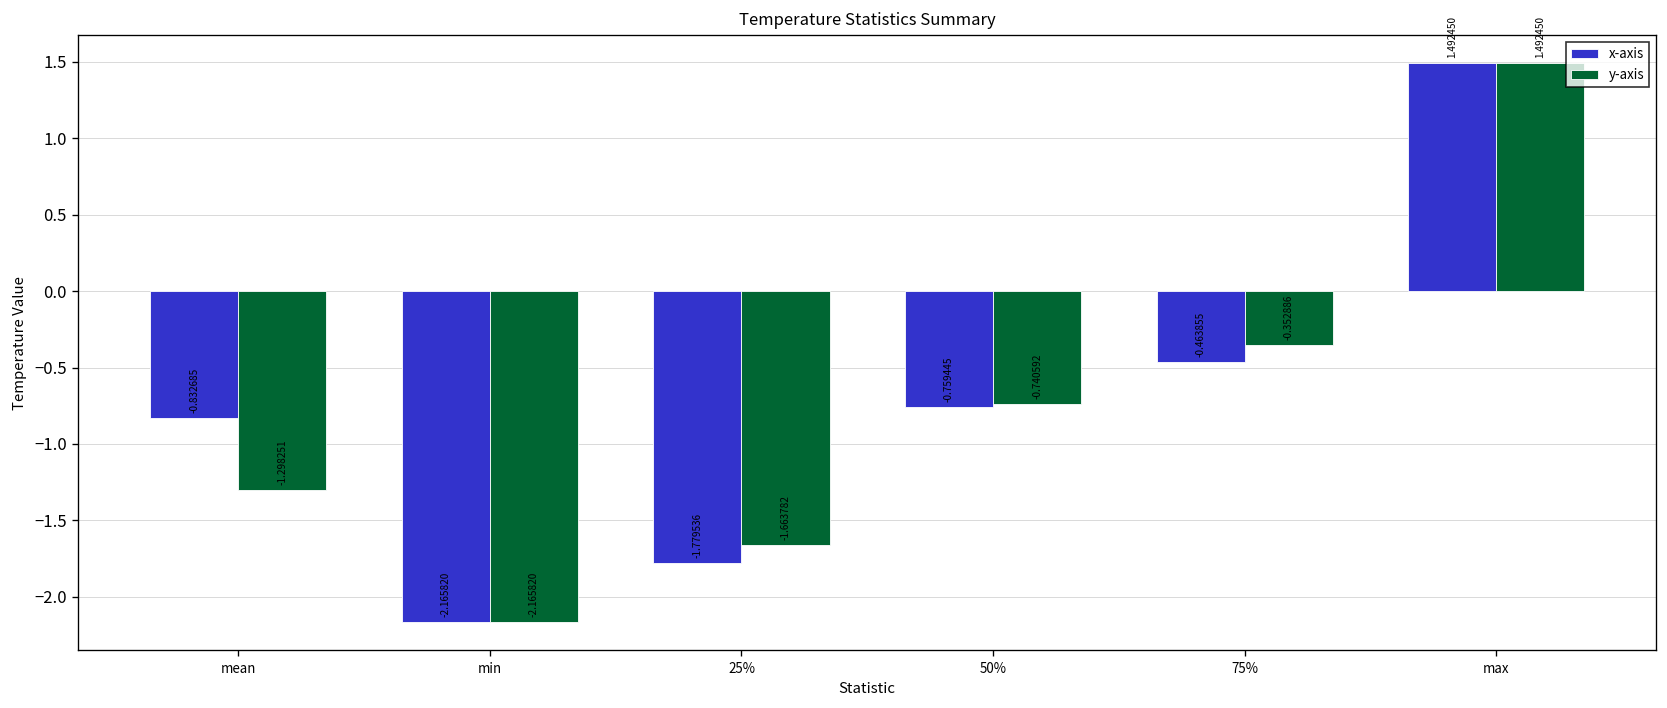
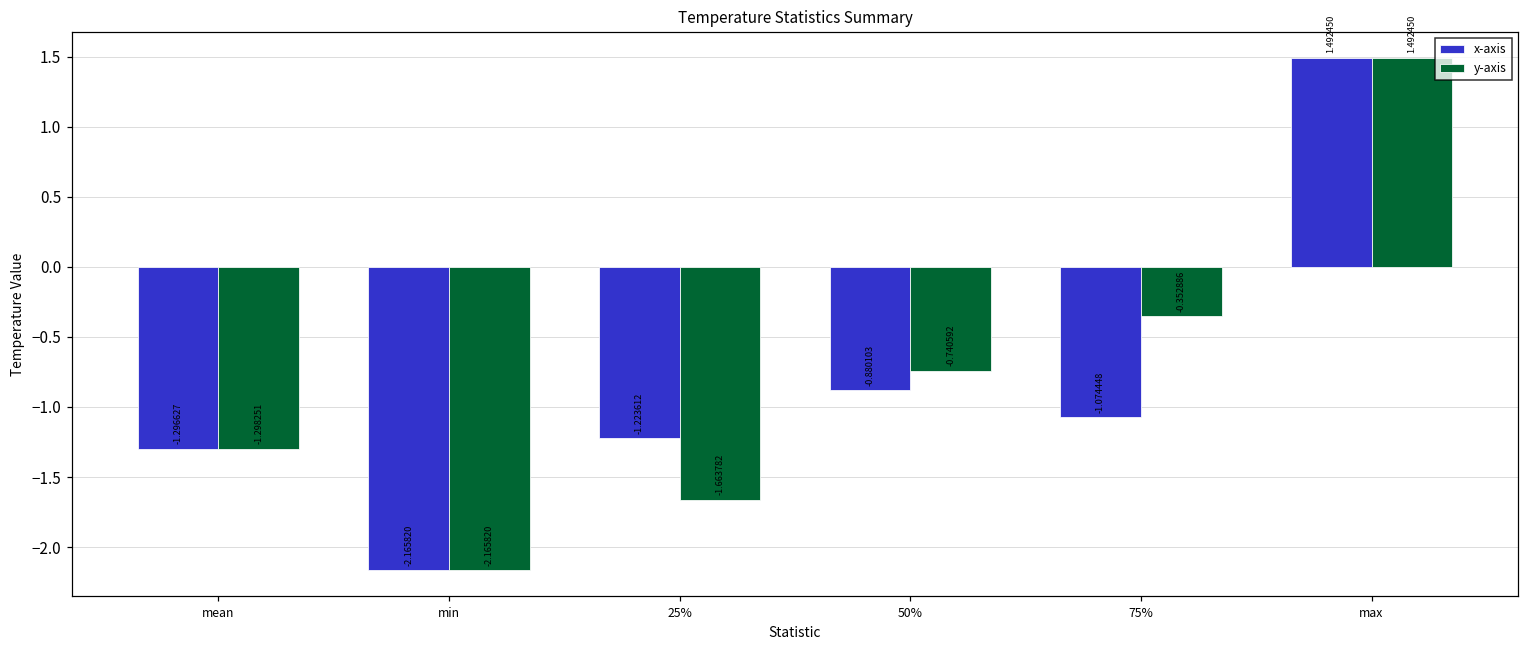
x-axis, mean: -0.832685 -> -1.296627
x-axis, 25%: -1.779536 -> -1.223612
x-axis, 50%: -0.759445 -> -0.880103
x-axis, 75%: -0.463855 -> -1.074448
